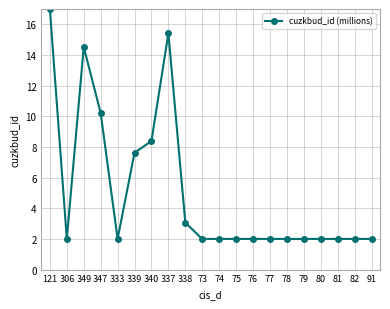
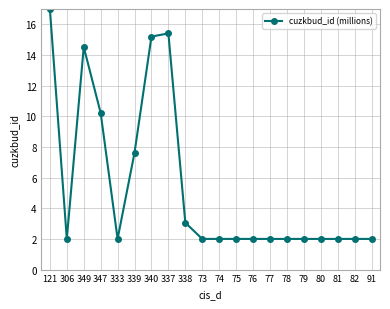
340: 8.4 -> 15.2
